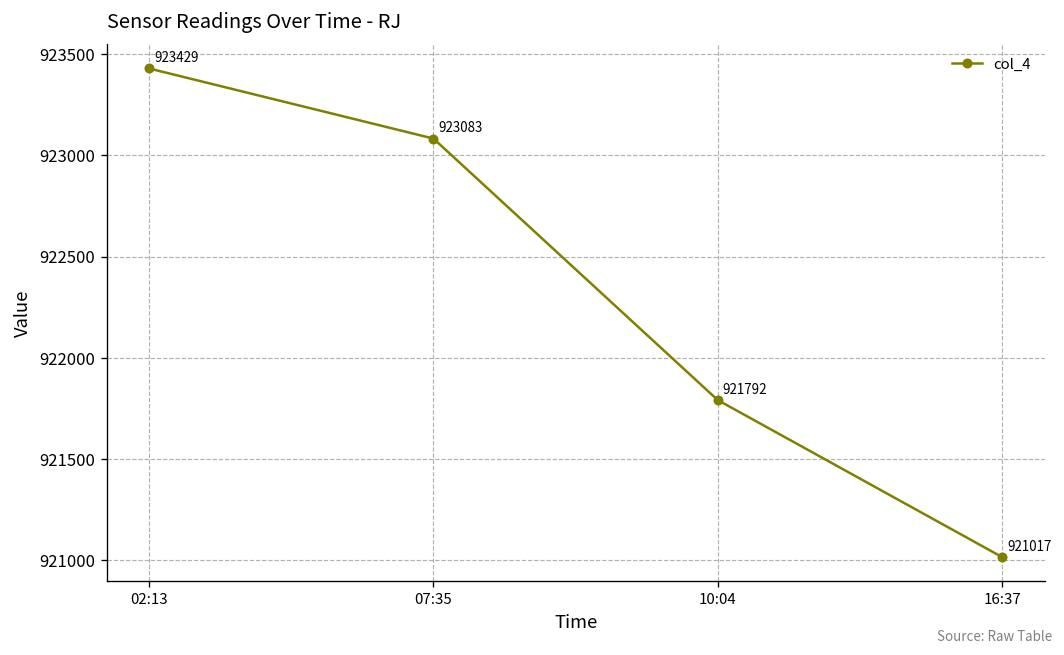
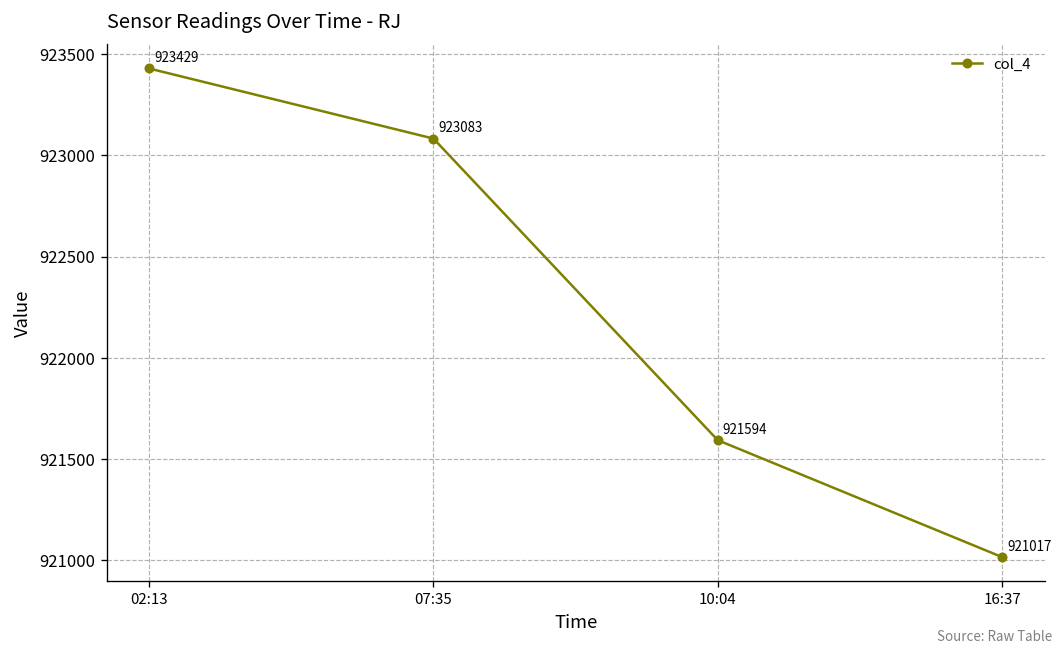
10:04: 921792 -> 921594
